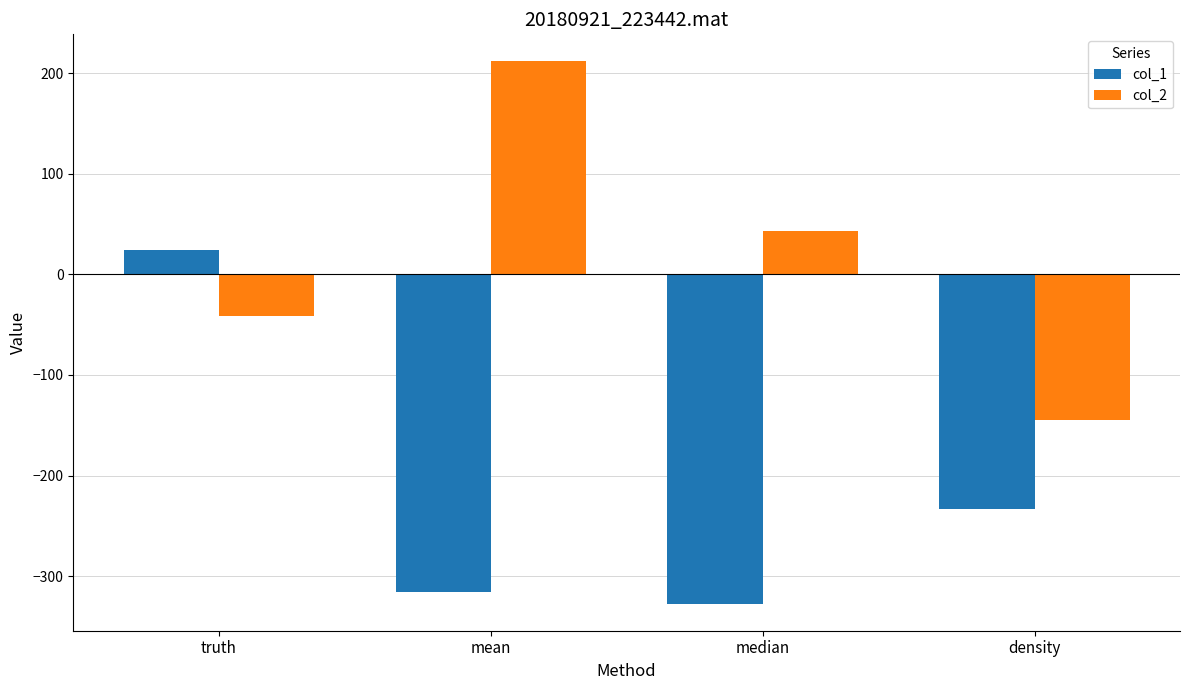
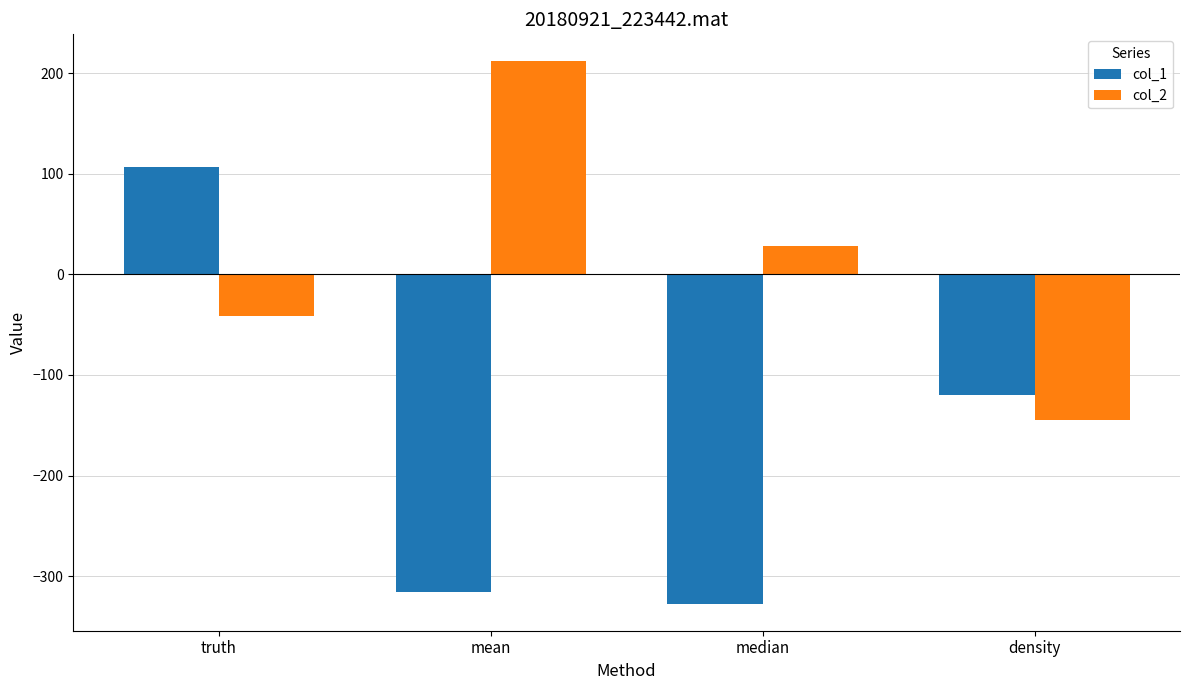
col_1, truth: 24 -> 106
col_2, median: 43 -> 28
col_1, density: -234 -> -120
